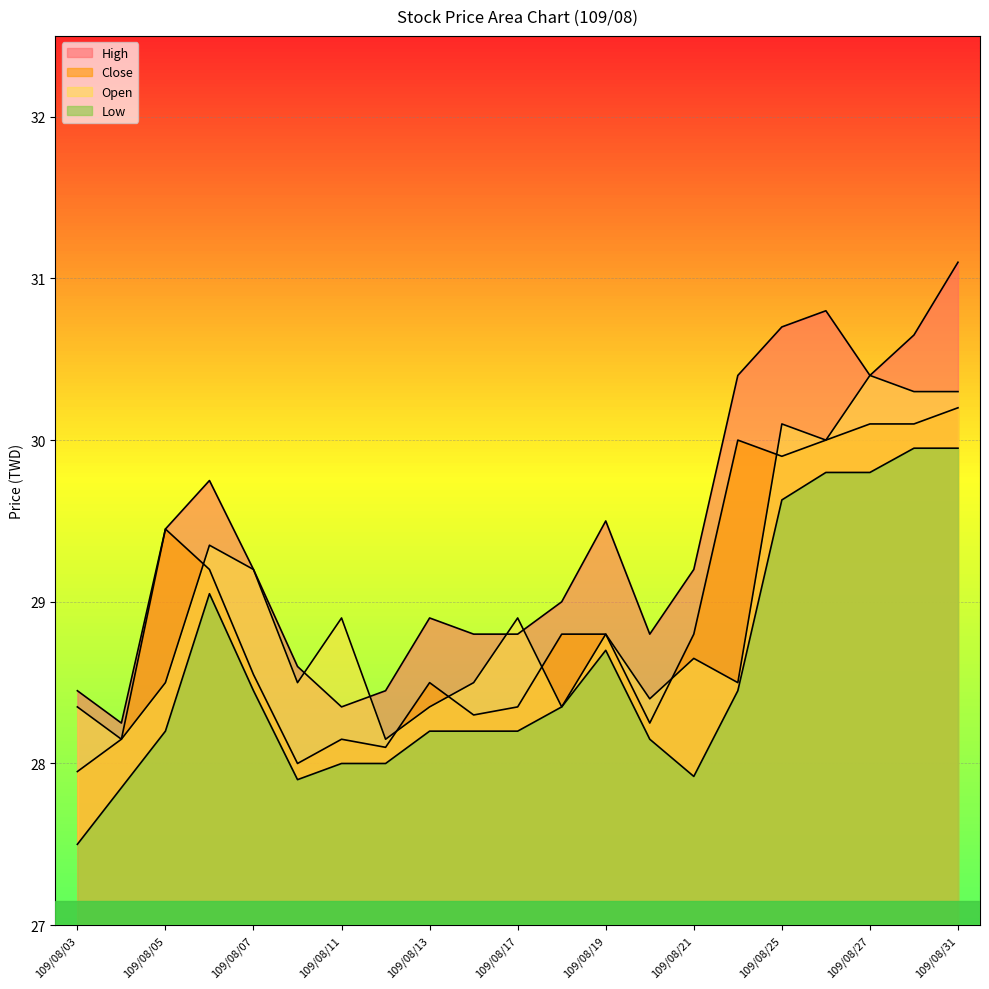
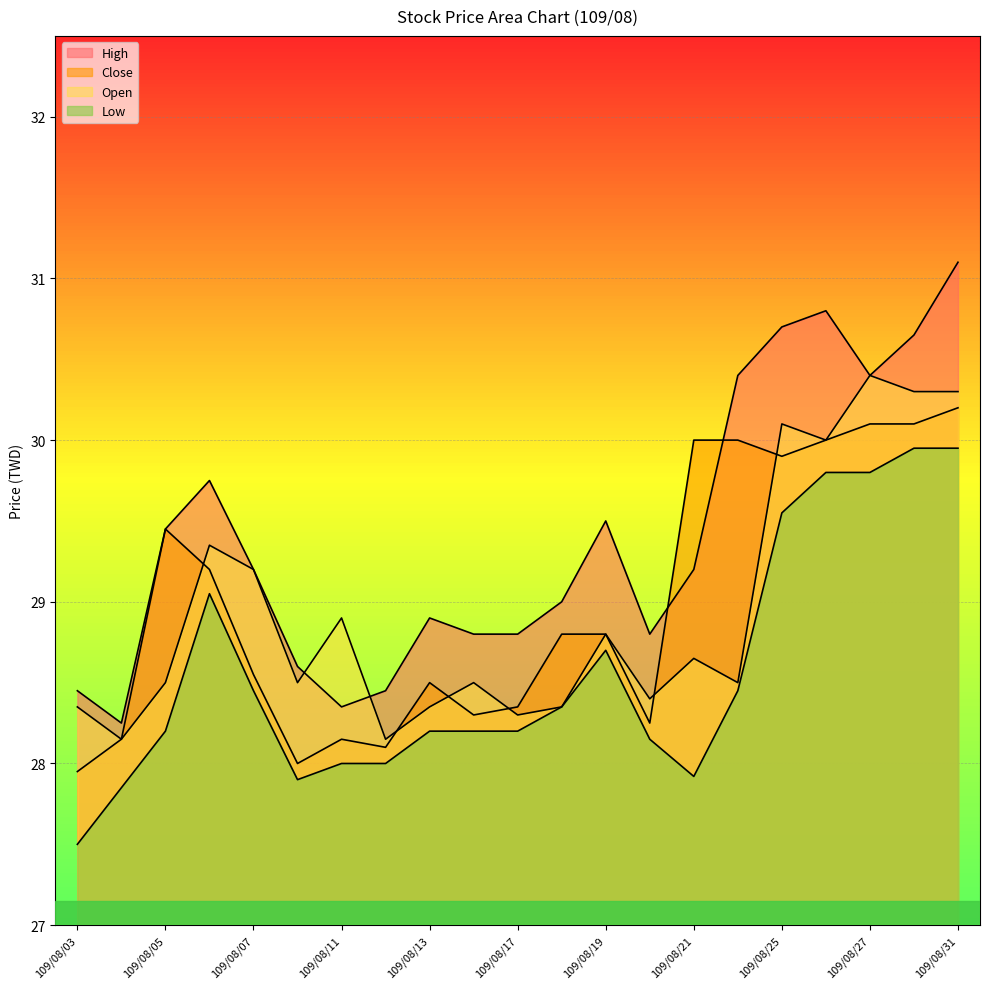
Open, 109/08/17: 28.9 -> 28.3
Close, 109/08/21: 28.8 -> 30.0
Low, 109/08/25: 29.63 -> 29.55
